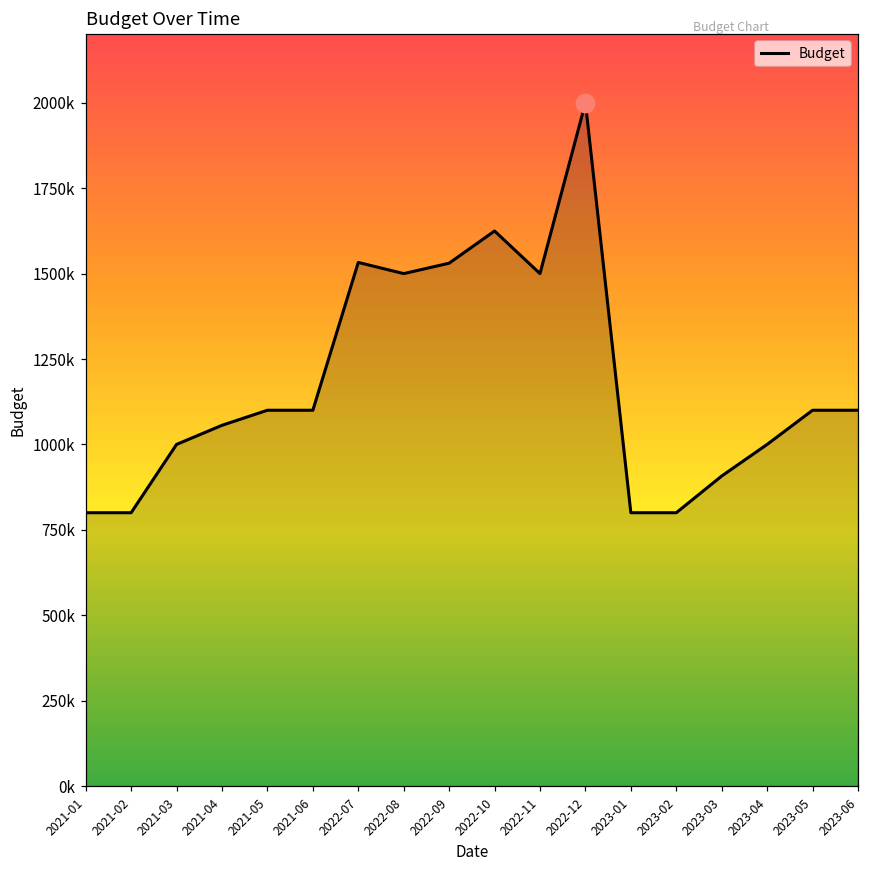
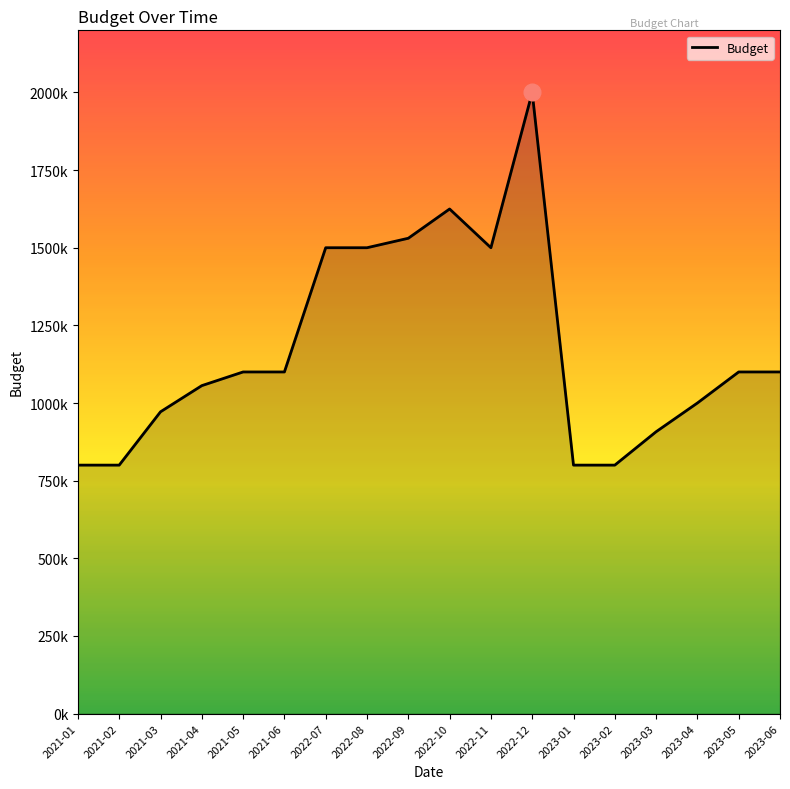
Budget, 2021-03: 1000000 -> 970000
Budget, 2022-07: 1530000 -> 1500000
